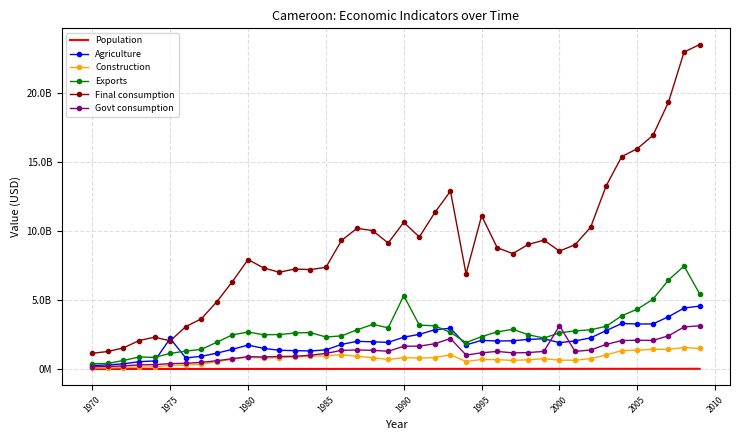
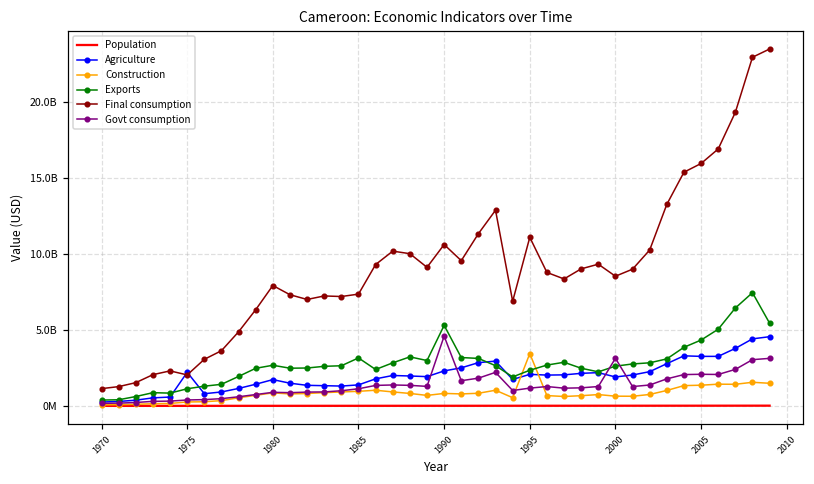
Exports, 1985: 2300000000 -> 3200000000
Govt consumption, 1990: 1700000000 -> 4600000000
Construction, 1995: 700000000 -> 3400000000
